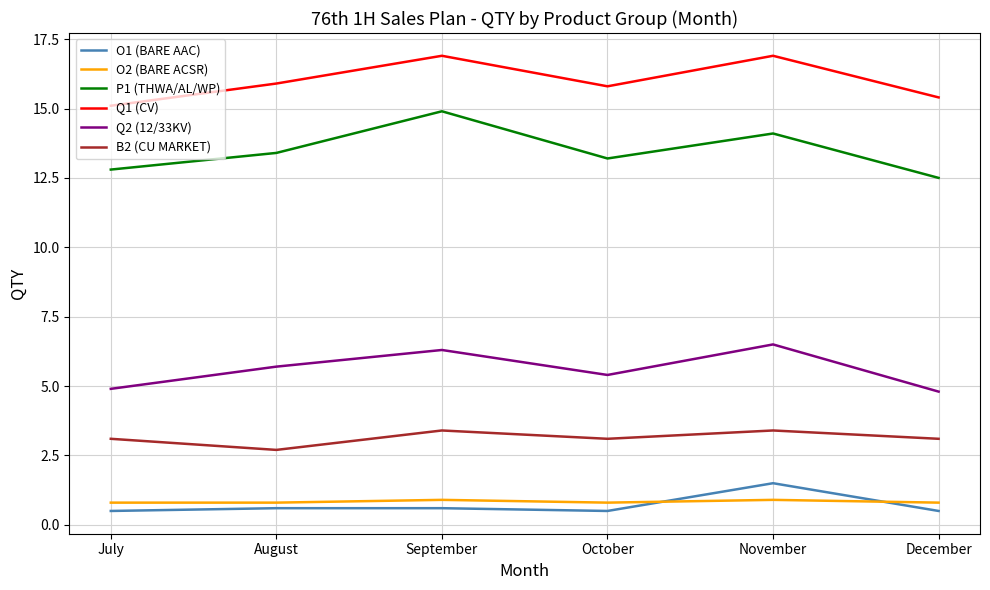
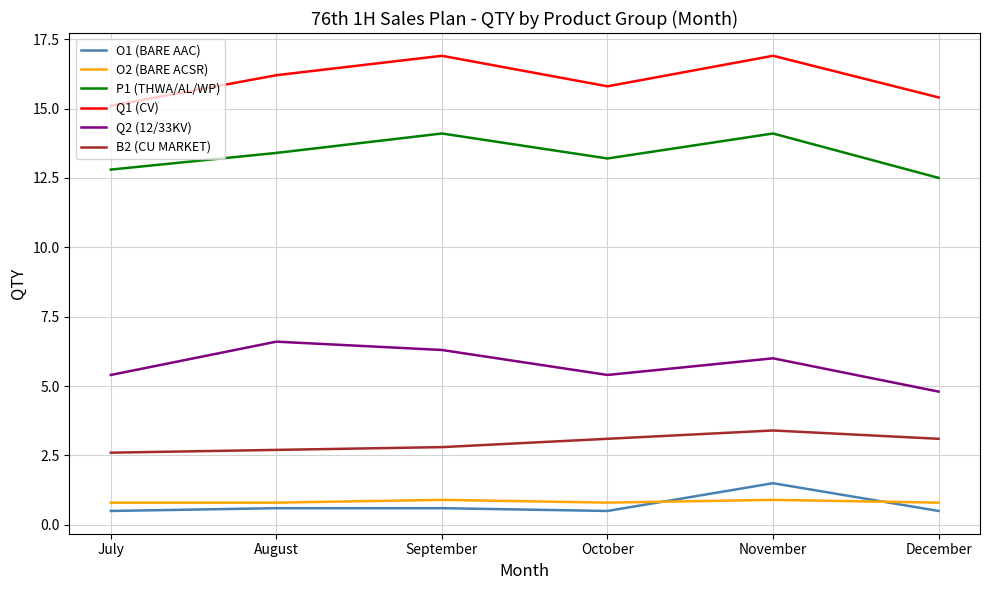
Q2 (12/33KV), July: 4.9 -> 5.4
B2 (CU MARKET), July: 3.1 -> 2.6
Q1 (CV), August: 15.9 -> 16.2
Q2 (12/33KV), August: 5.7 -> 6.6
P1 (THWA/AL/WP), September: 14.9 -> 14.1
B2 (CU MARKET), September: 3.4 -> 2.8
Q2 (12/33KV), November: 6.5 -> 6.0
